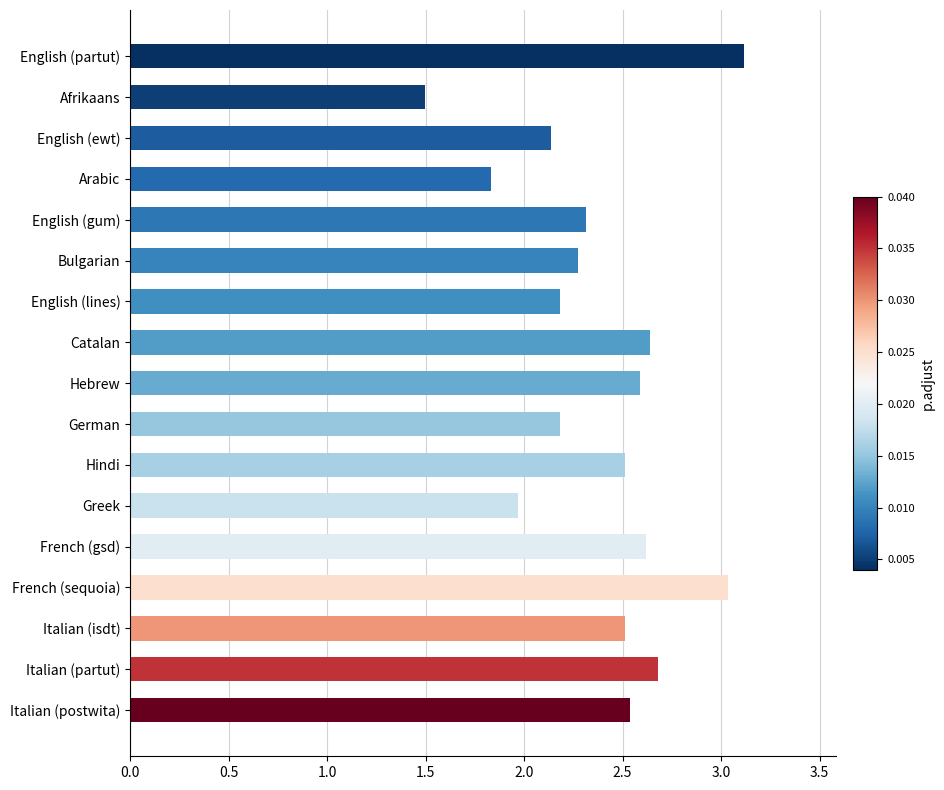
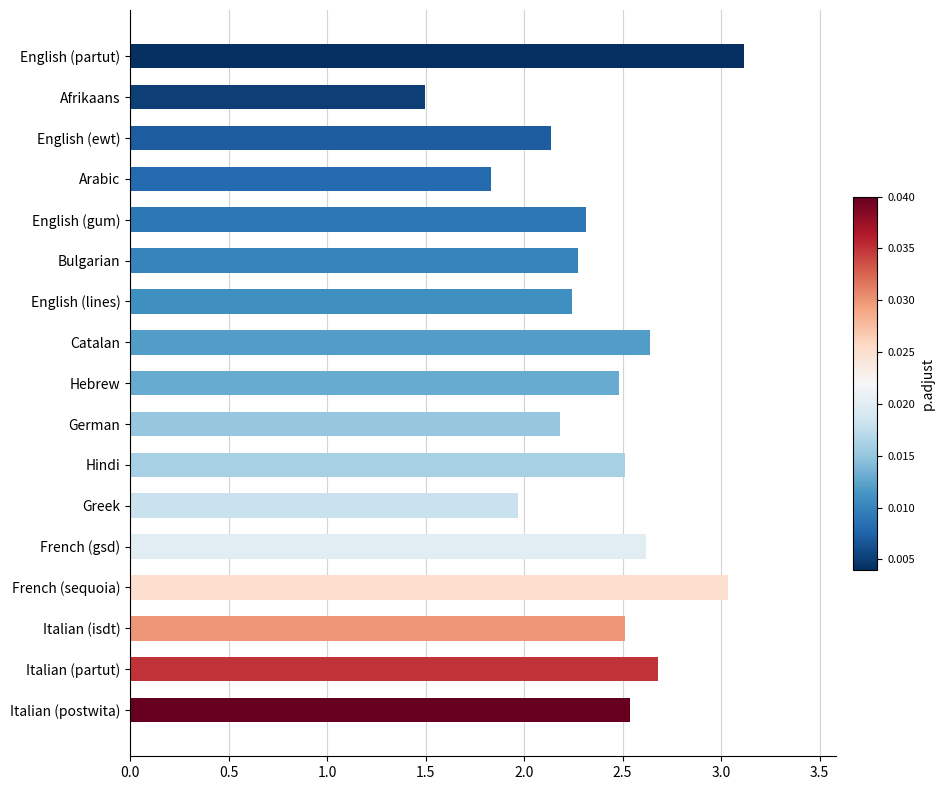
English (lines): 2.18 -> 2.24
Hebrew: 2.59 -> 2.48
